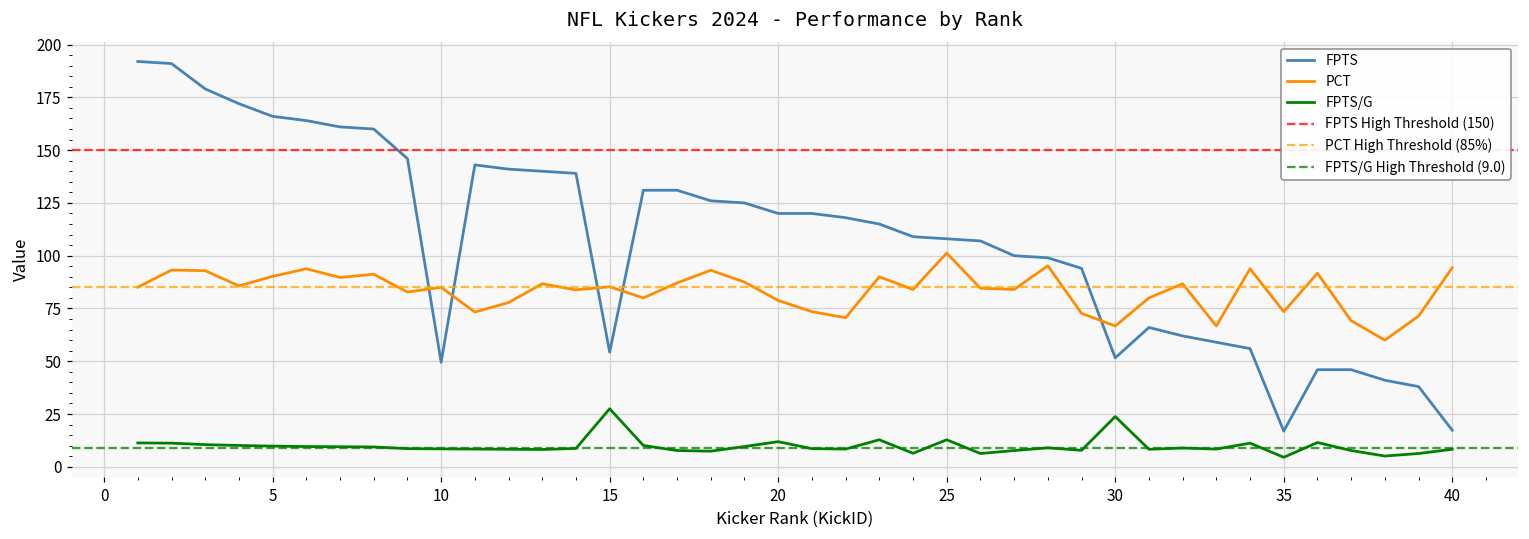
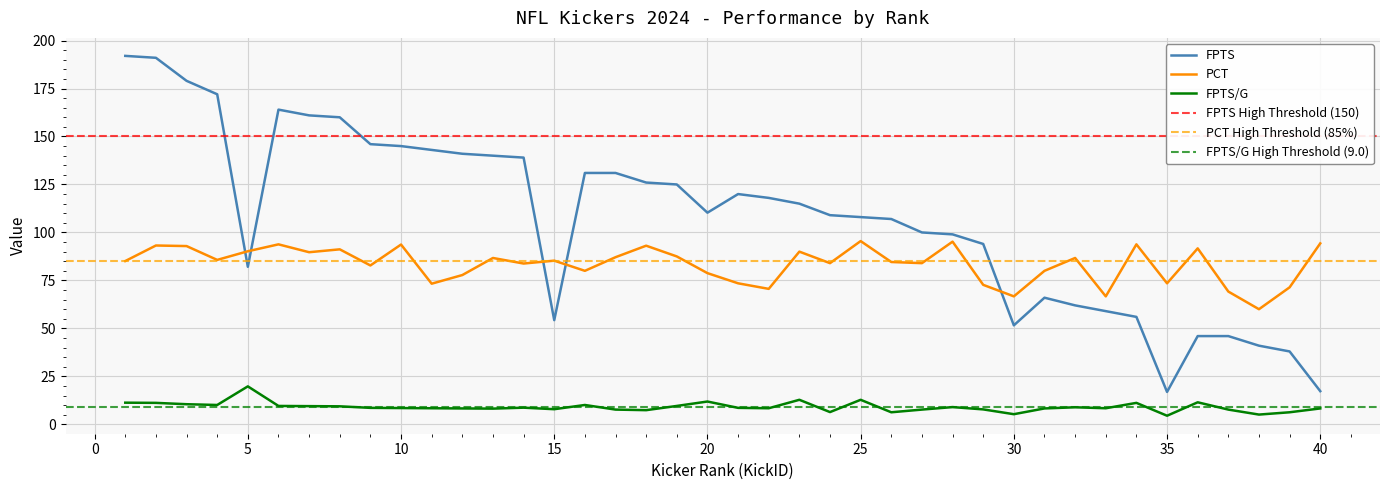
FPTS, 5: 166 -> 82
FPTS/G, 5: 10 -> 20
FPTS, 10: 50 -> 145
PCT, 10: 85 -> 94
FPTS/G, 15: 28 -> 8
FPTS, 20: 120 -> 110
PCT, 25: 101 -> 96
FPTS/G, 30: 24 -> 5
